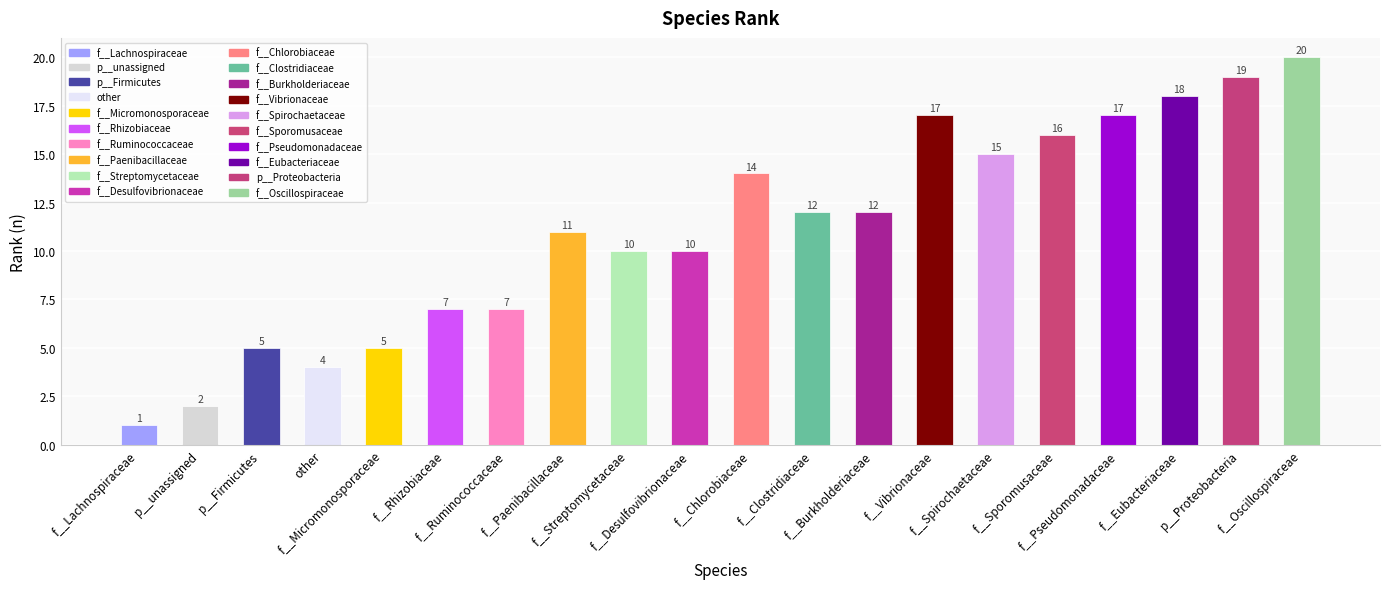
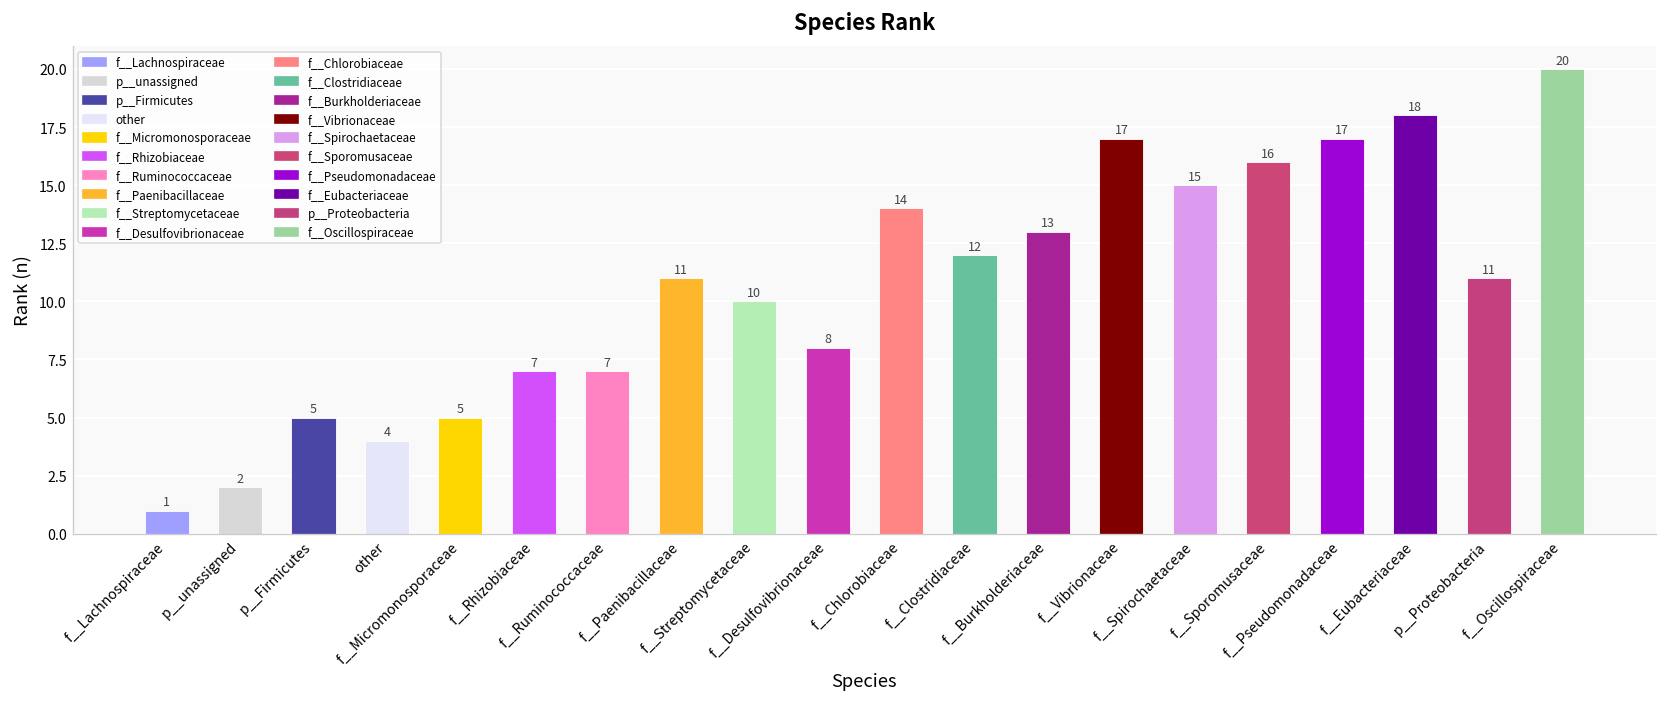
f__Desulfovibrionaceae: 10 -> 8
f__Burkholderiaceae: 12 -> 13
p__Proteobacteria: 19 -> 11
